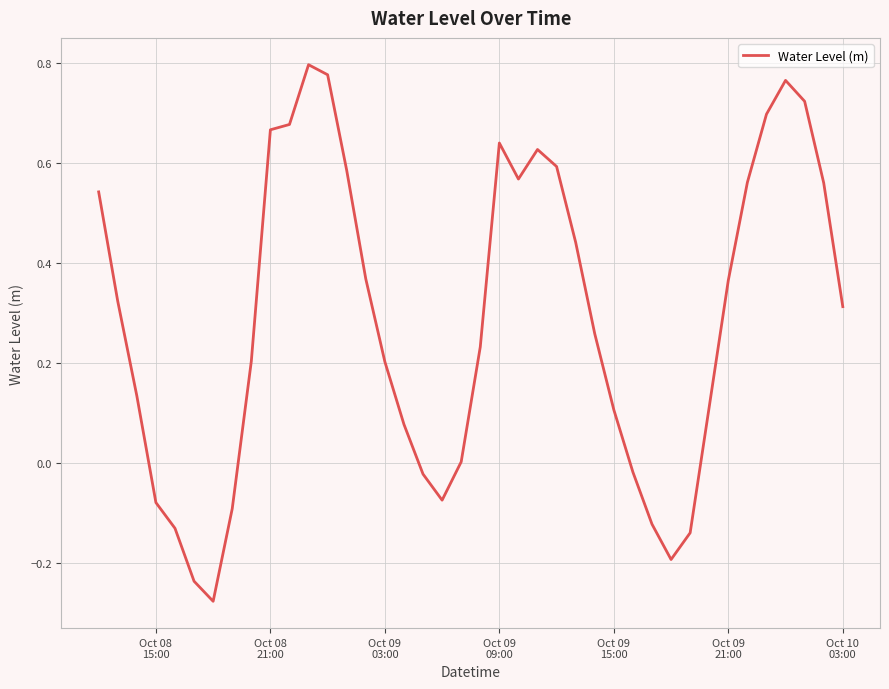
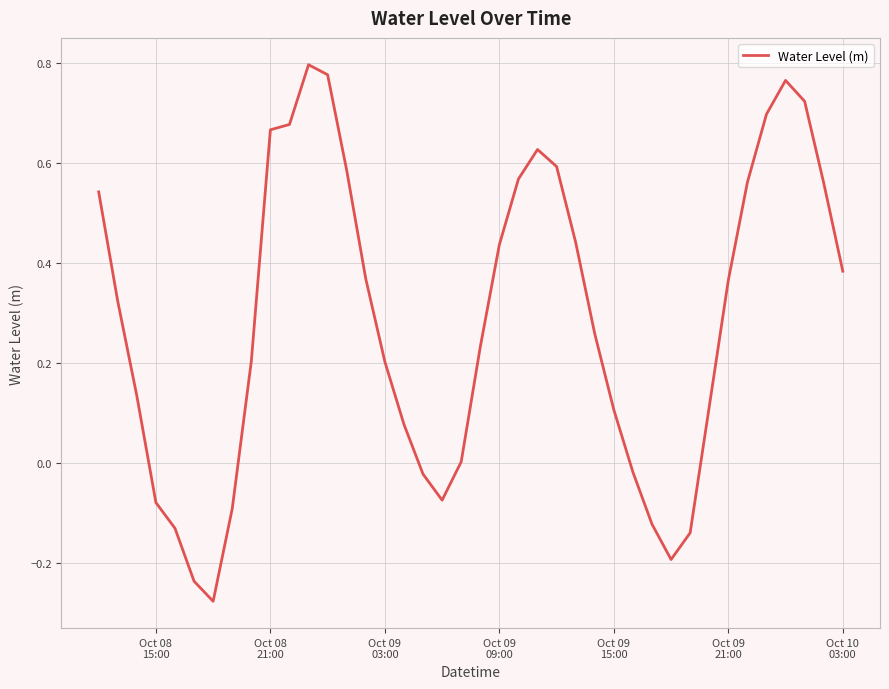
Oct 09 09:00: 0.64 -> 0.44
Oct 10 03:00: 0.31 -> 0.38
